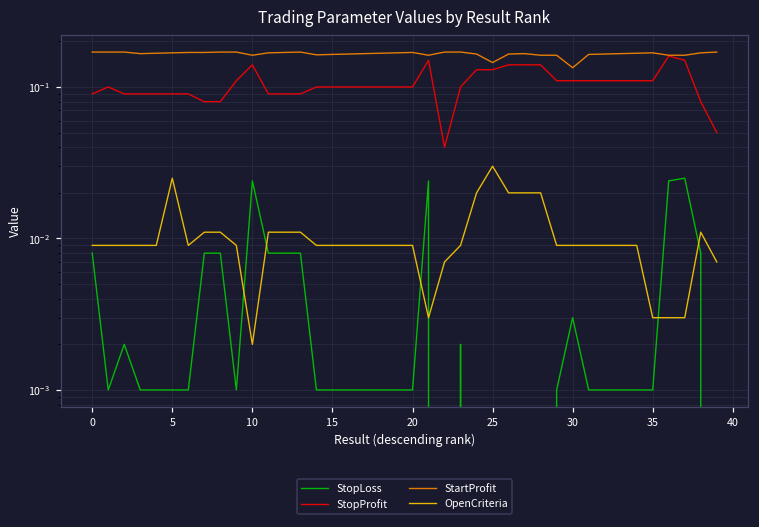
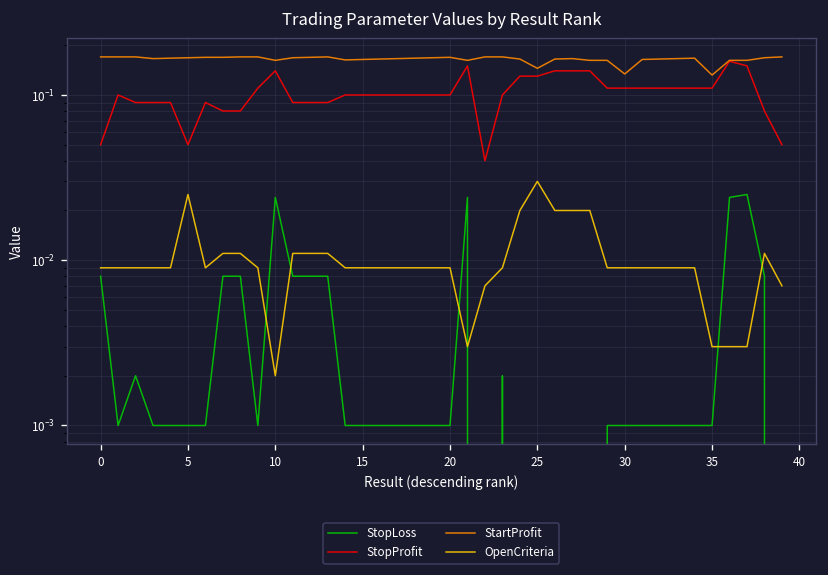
StopProfit, 0: 0.09 -> 0.05
StopProfit, 5: 0.09 -> 0.05
StopLoss, 30: 0.003 -> 0.001
StartProfit, 35: 0.17 -> 0.13
